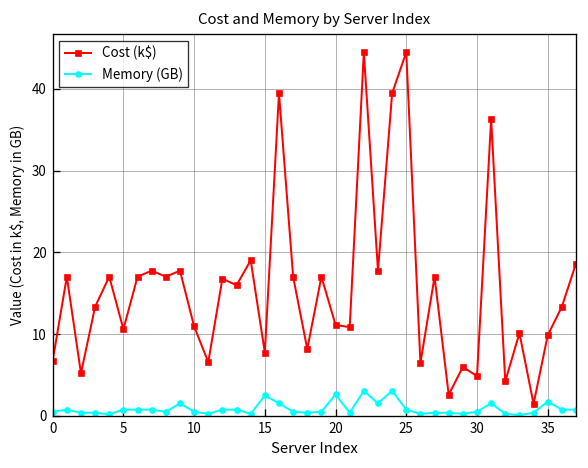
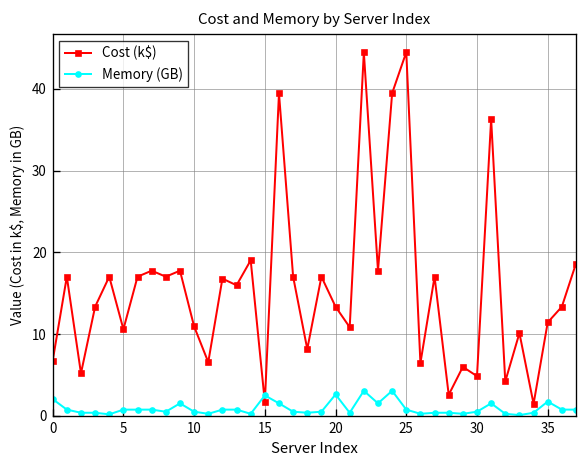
Memory (GB), 0: 1 -> 2
Cost (k$), 15: 8 -> 2
Cost (k$), 20: 11 -> 13
Cost (k$), 35: 10 -> 11
